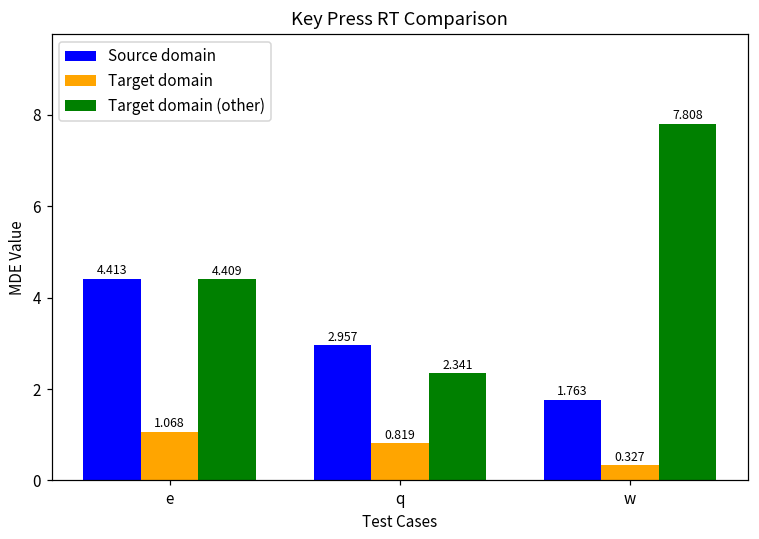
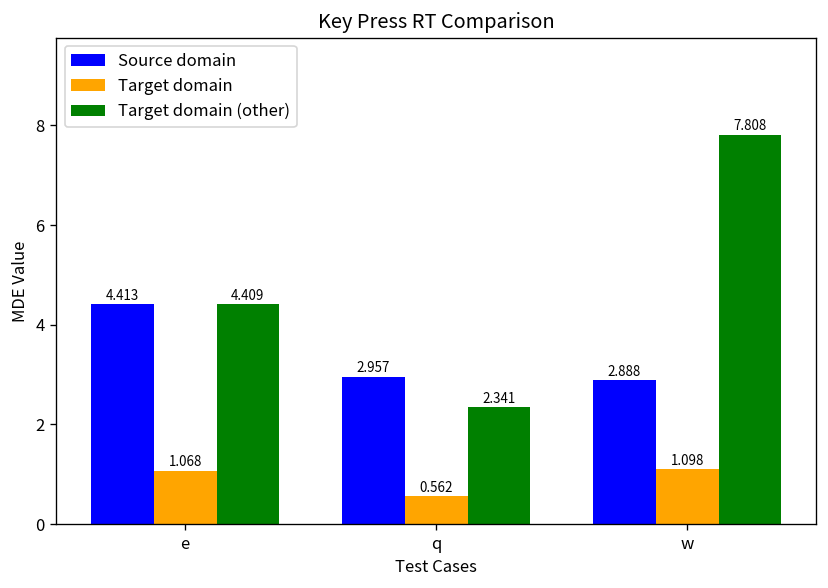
Target domain, q: 0.819 -> 0.562
Source domain, w: 1.763 -> 2.888
Target domain, w: 0.327 -> 1.098
